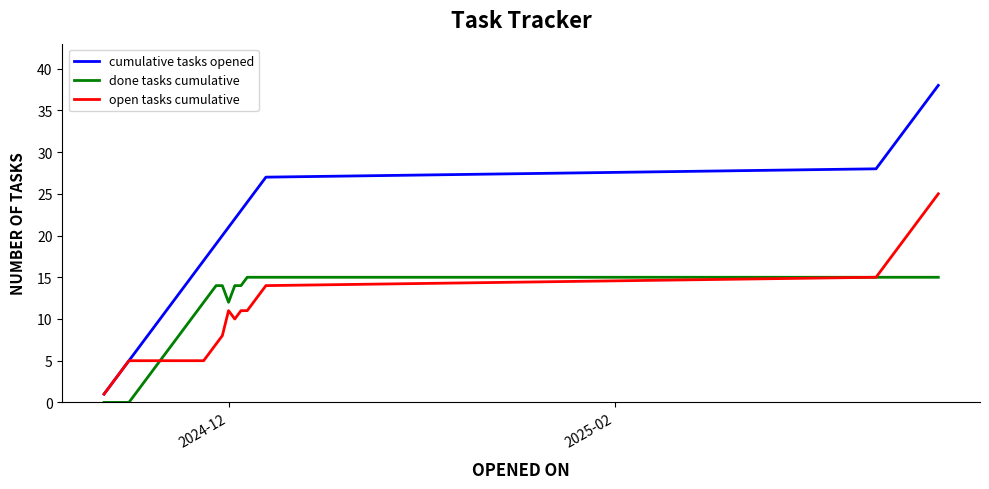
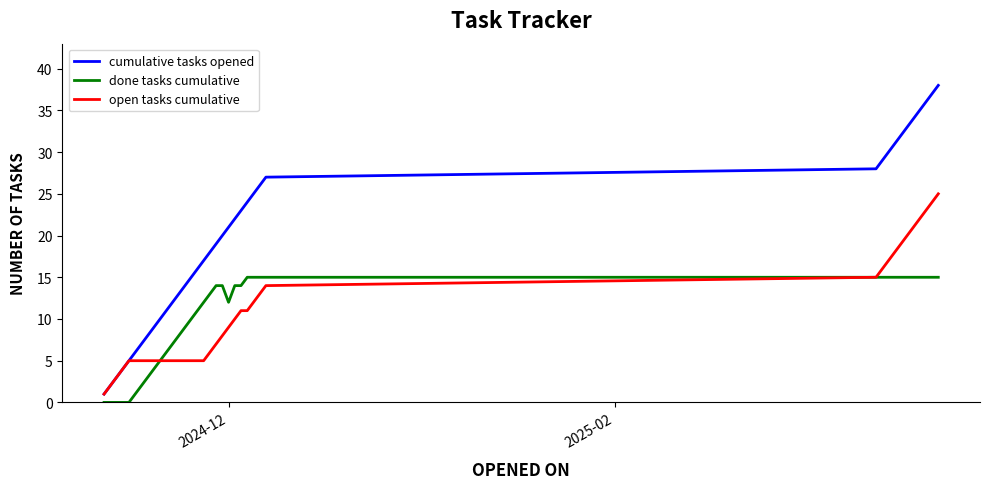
open tasks cumulative, 2024-12: 11 -> 9
